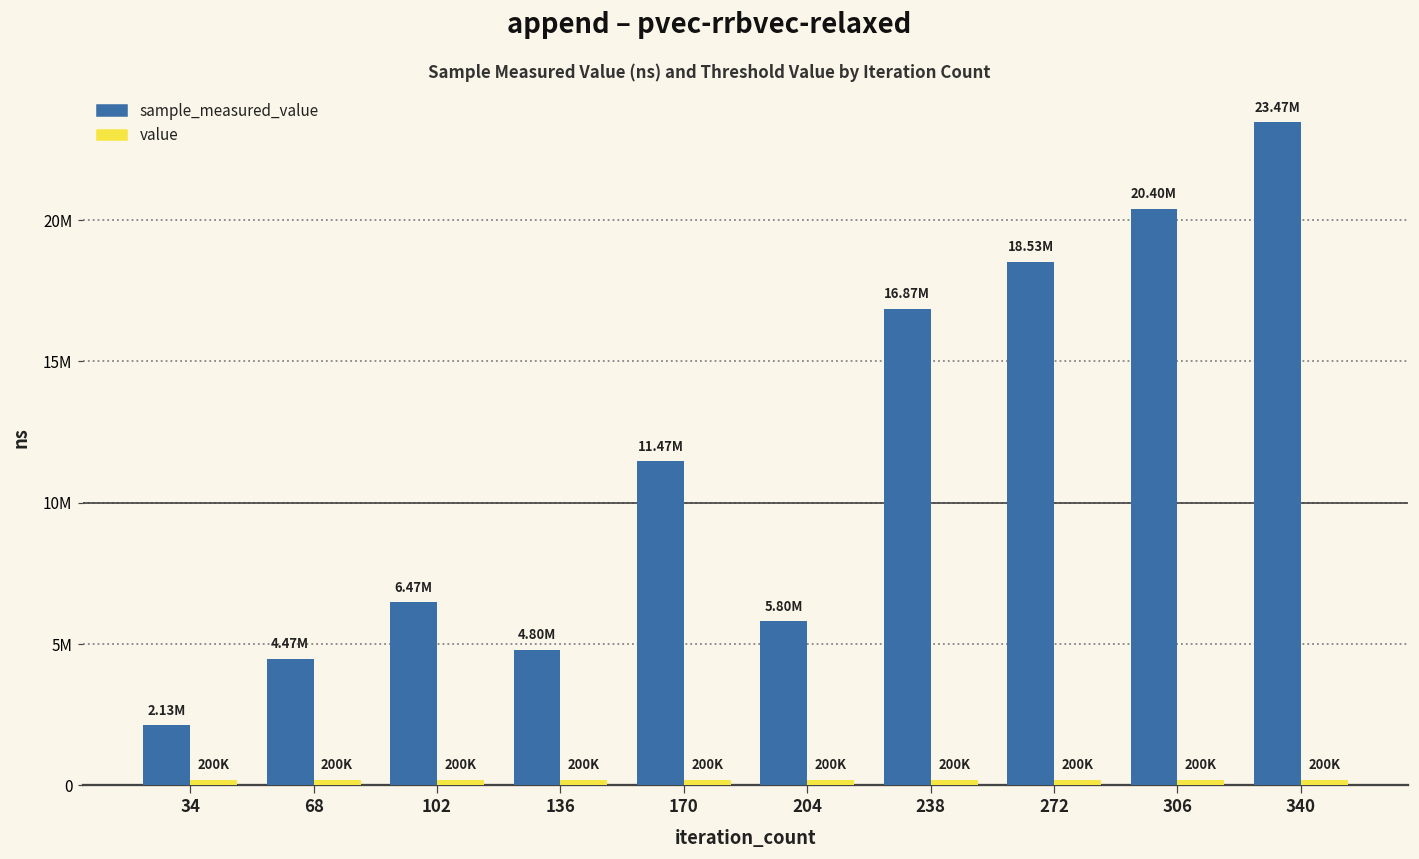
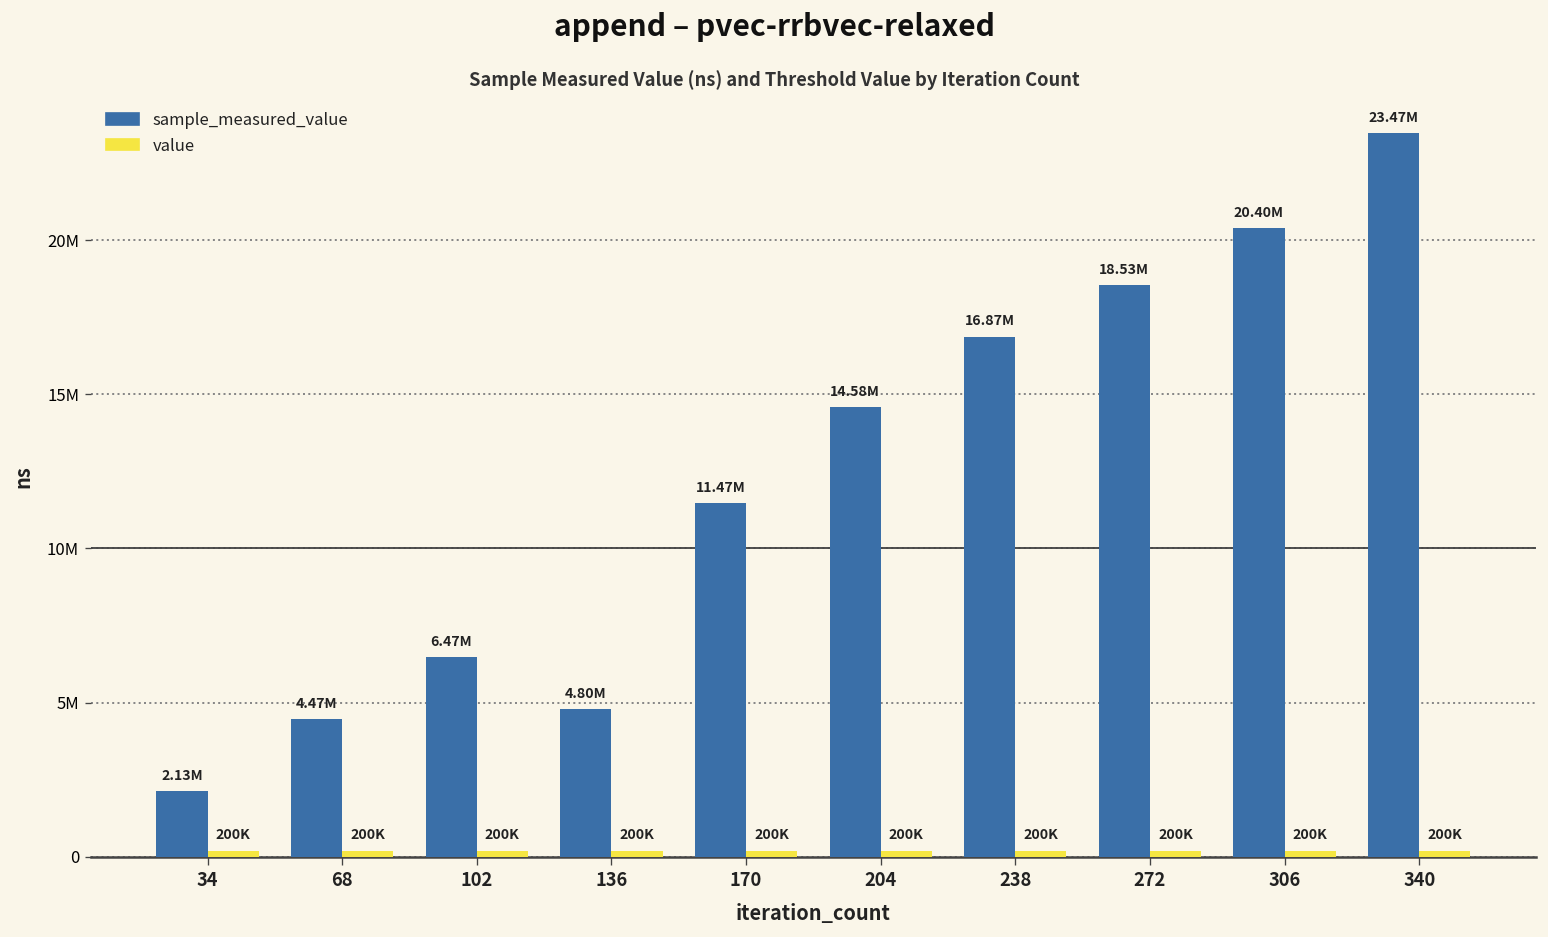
sample_measured_value, 204: 5.80M -> 14.58M
